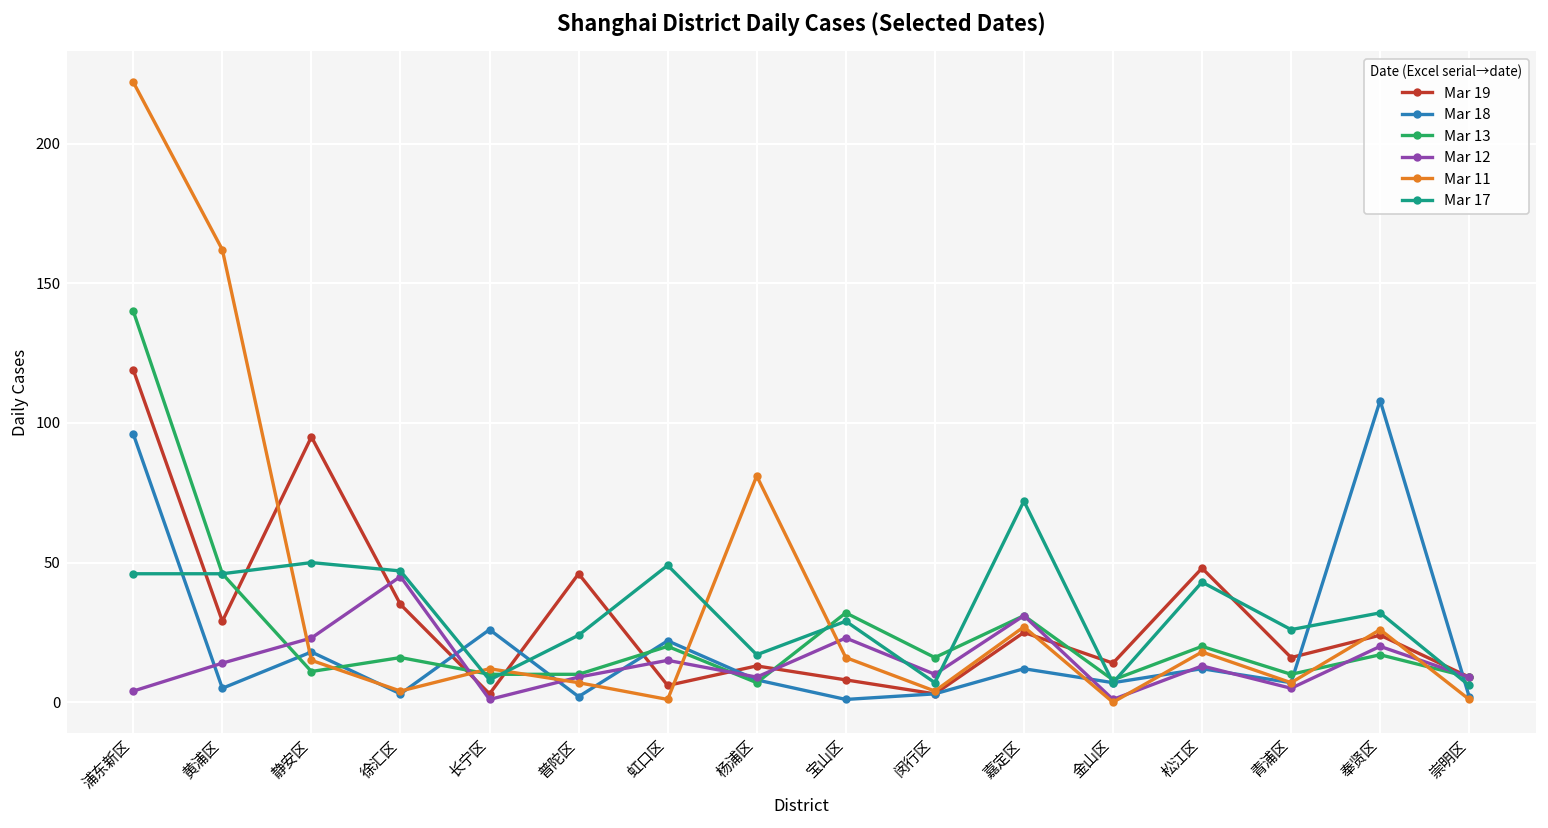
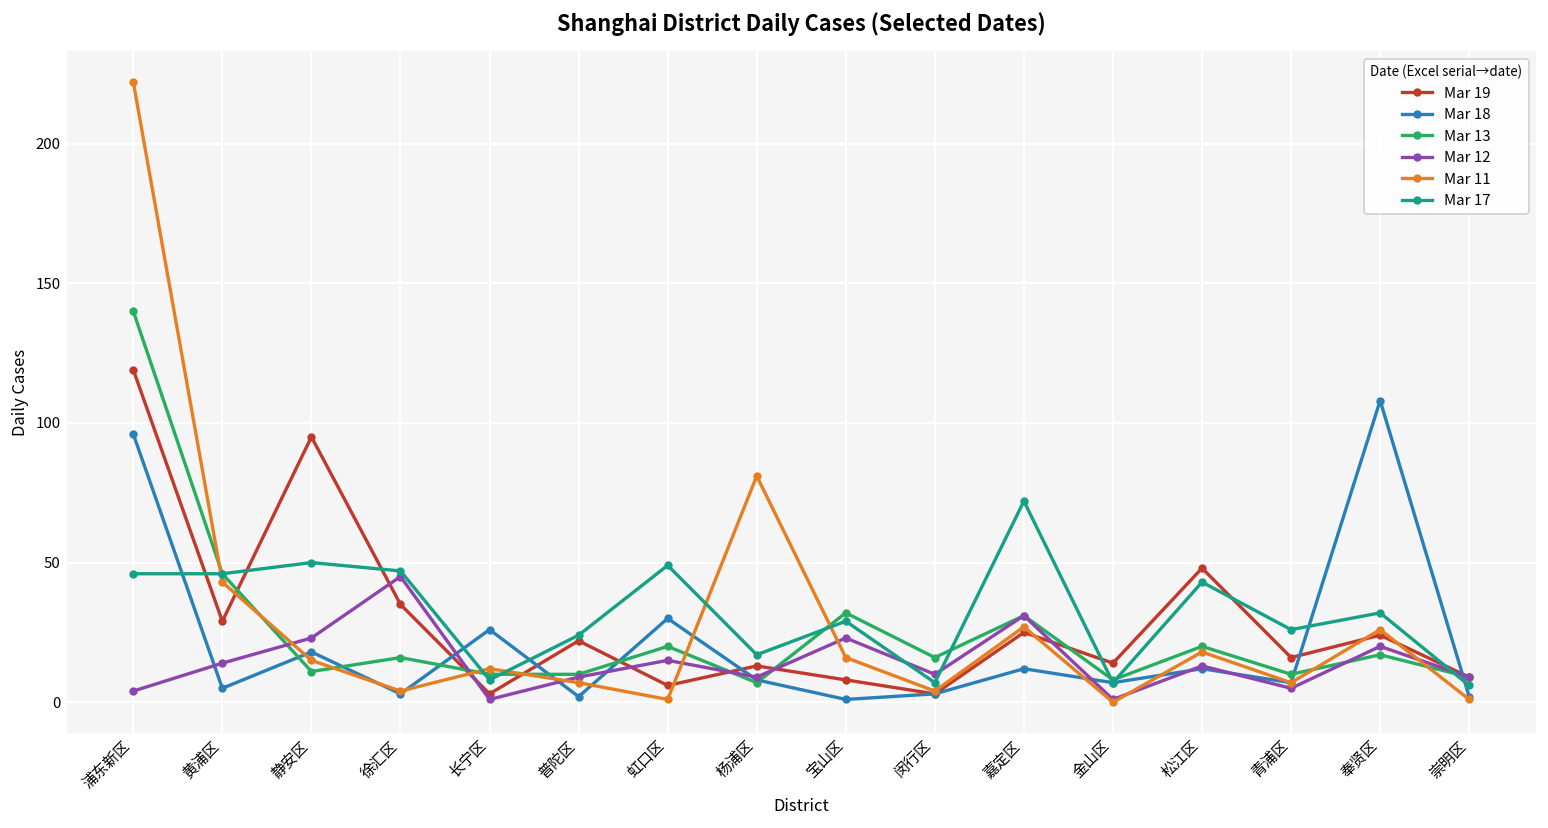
Mar 11, 黄浦区: 162 -> 43
Mar 19, 普陀区: 46 -> 22
Mar 18, 虹口区: 22 -> 30
